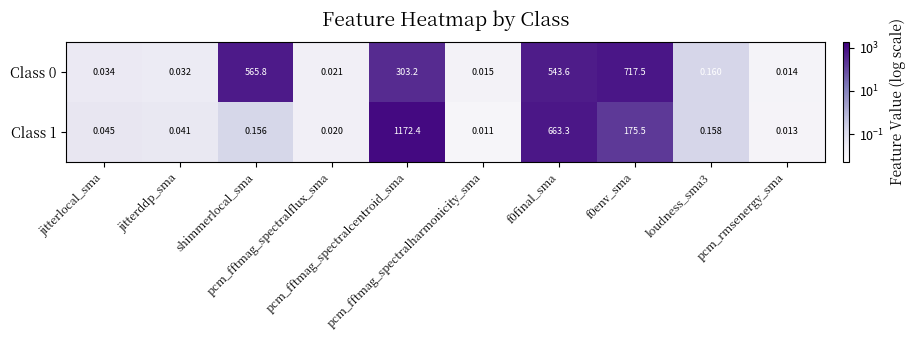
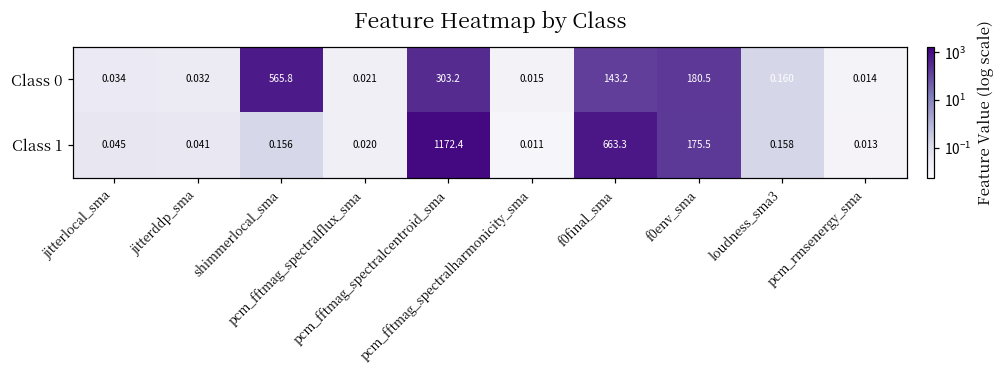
Class 0, f0final_sma: 543.6 -> 143.2
Class 0, f0env_sma: 717.5 -> 180.5
